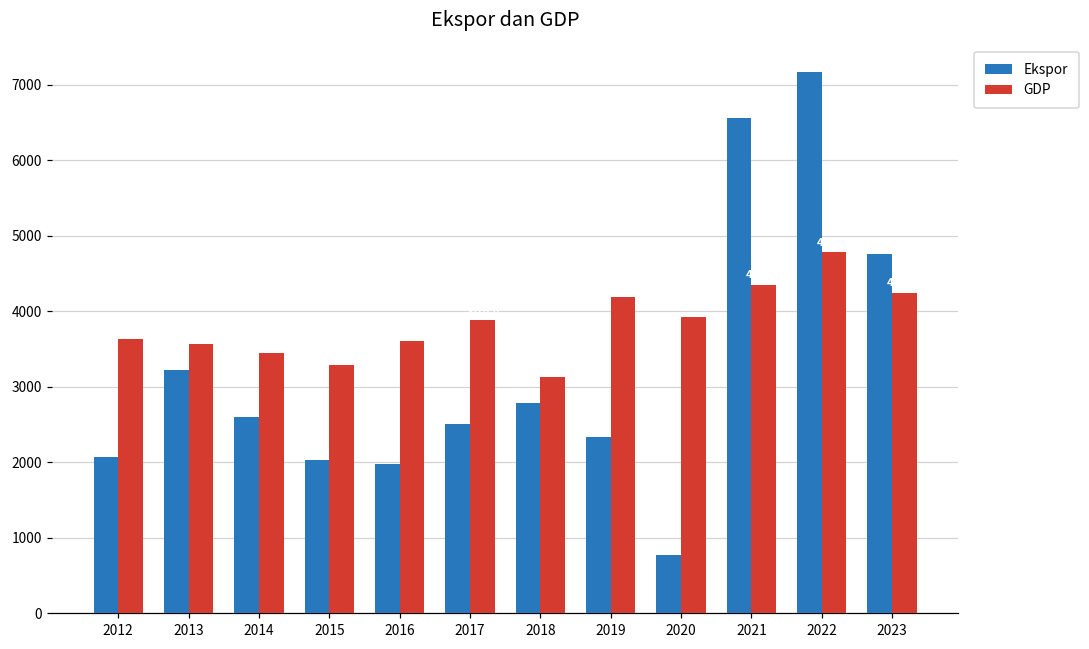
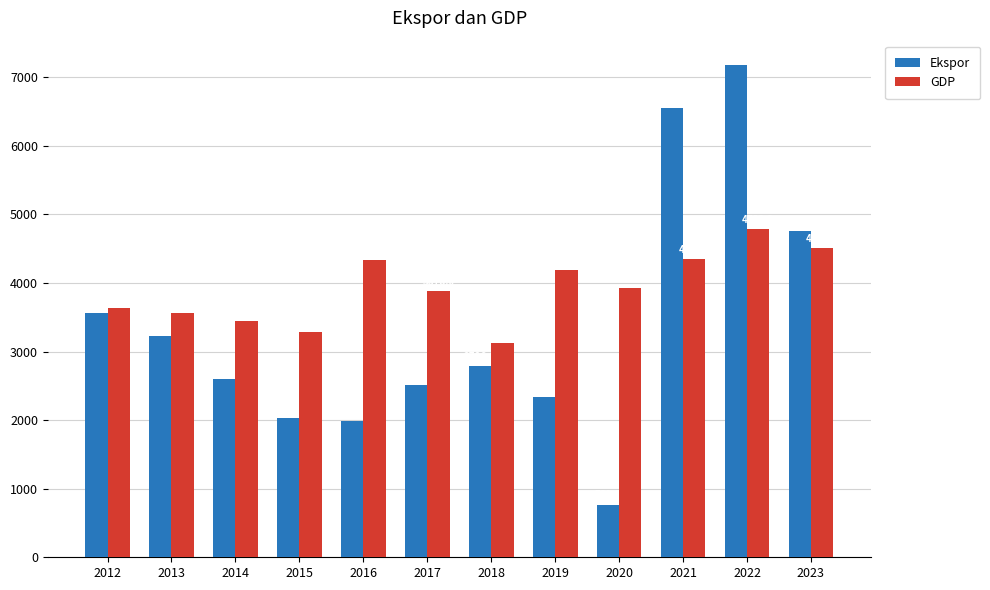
Ekspor, 2012: 2100 -> 3600
GDP, 2016: 3600 -> 4300
GDP, 2023: 4200 -> 4500
